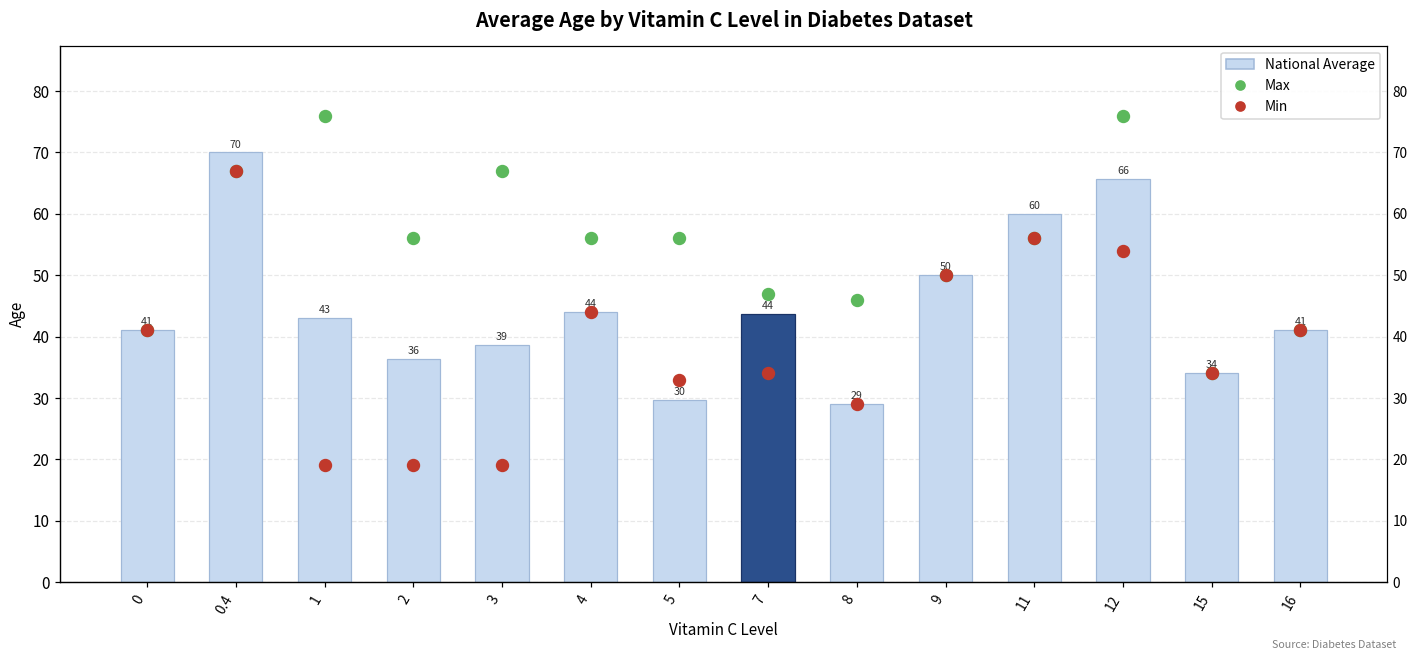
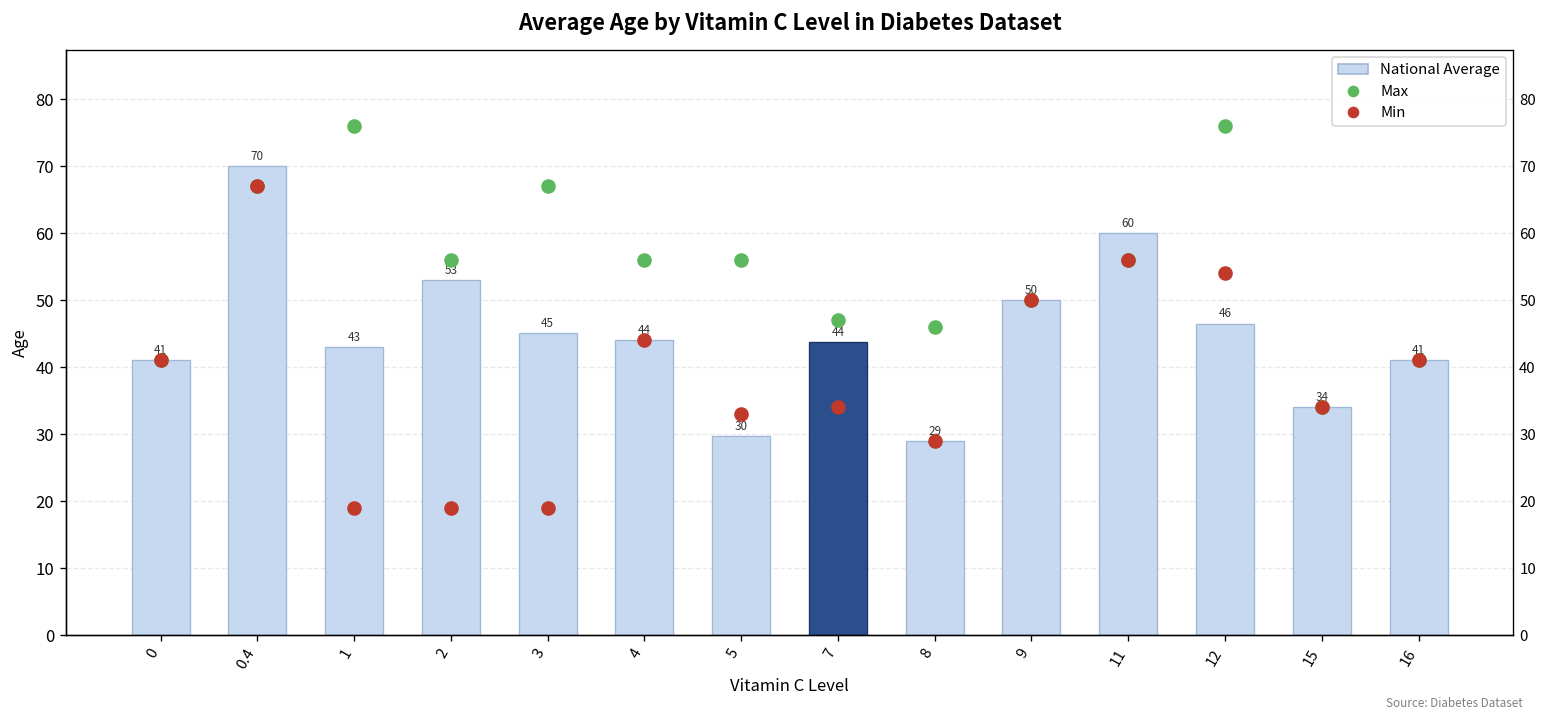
National Average, 2: 36 -> 53
National Average, 3: 39 -> 45
National Average, 12: 66 -> 46
